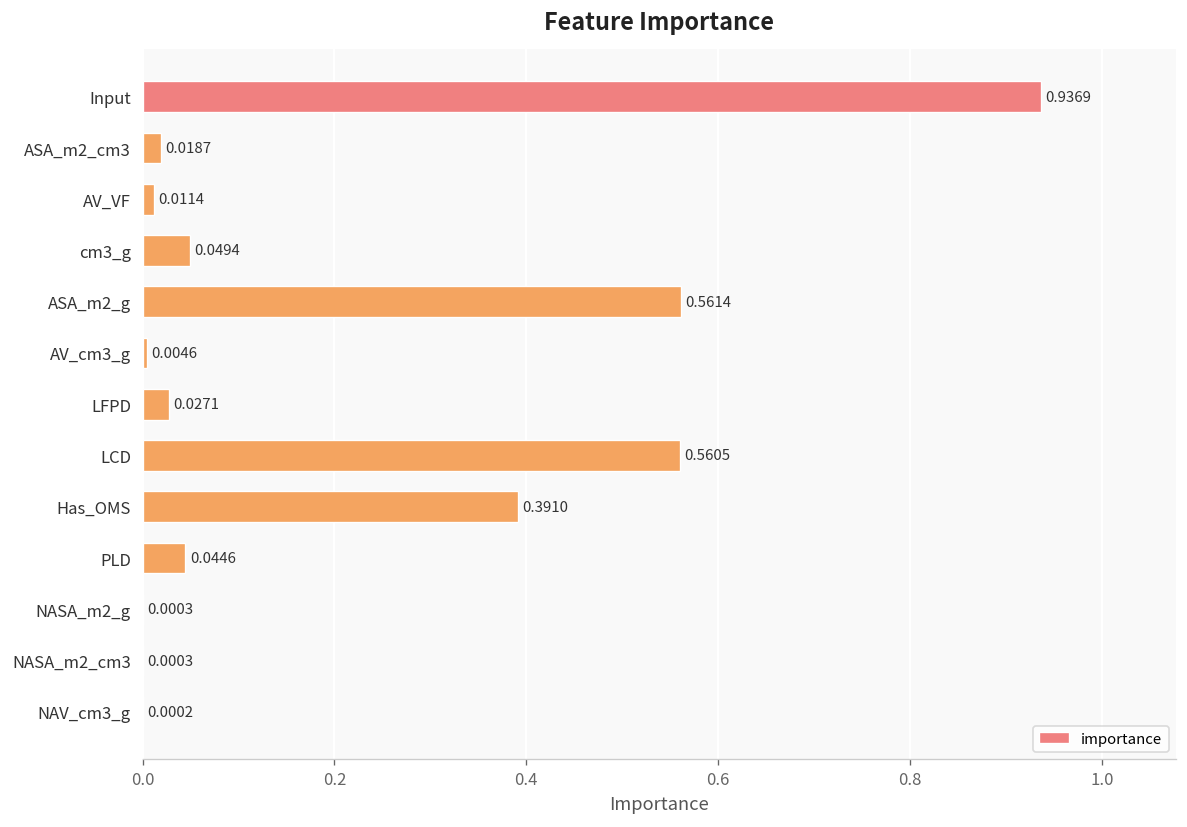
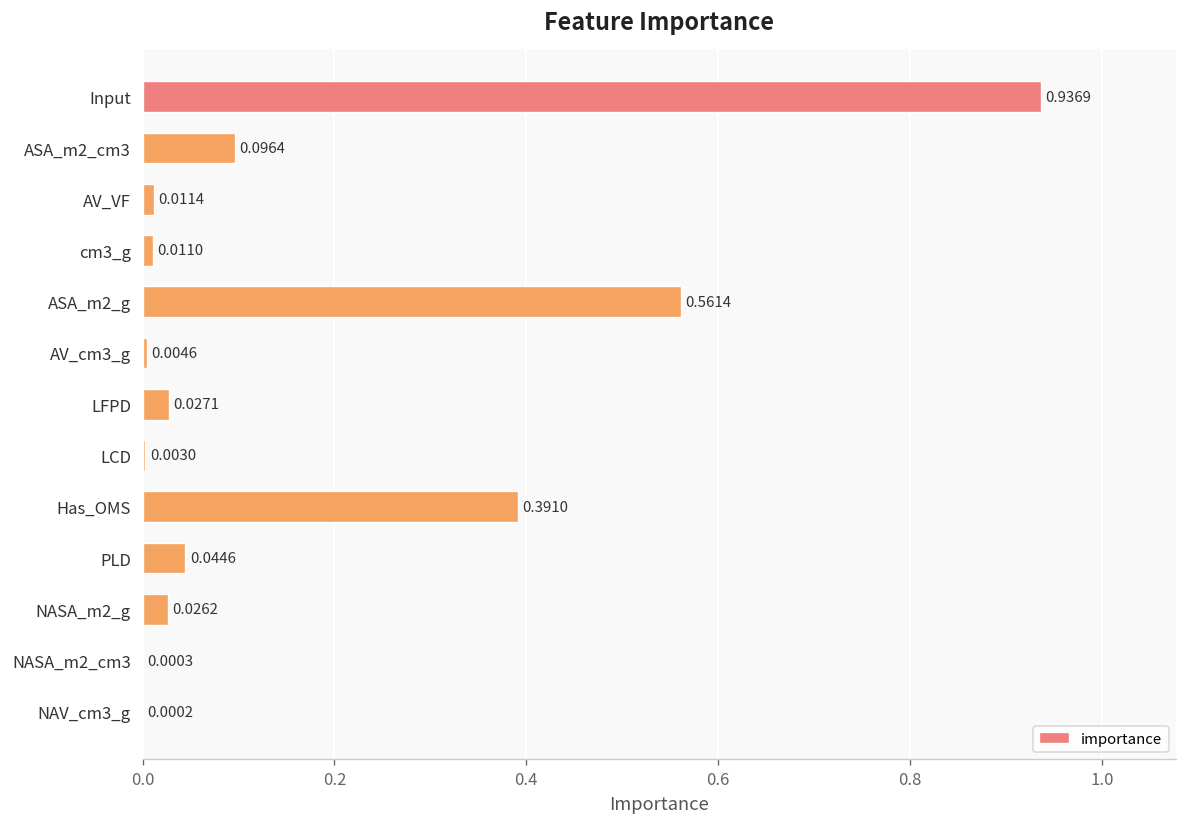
ASA_m2_cm3: 0.0187 -> 0.0964
cm3_g: 0.0494 -> 0.0110
LCD: 0.5605 -> 0.0030
NASA_m2_g: 0.0003 -> 0.0262
